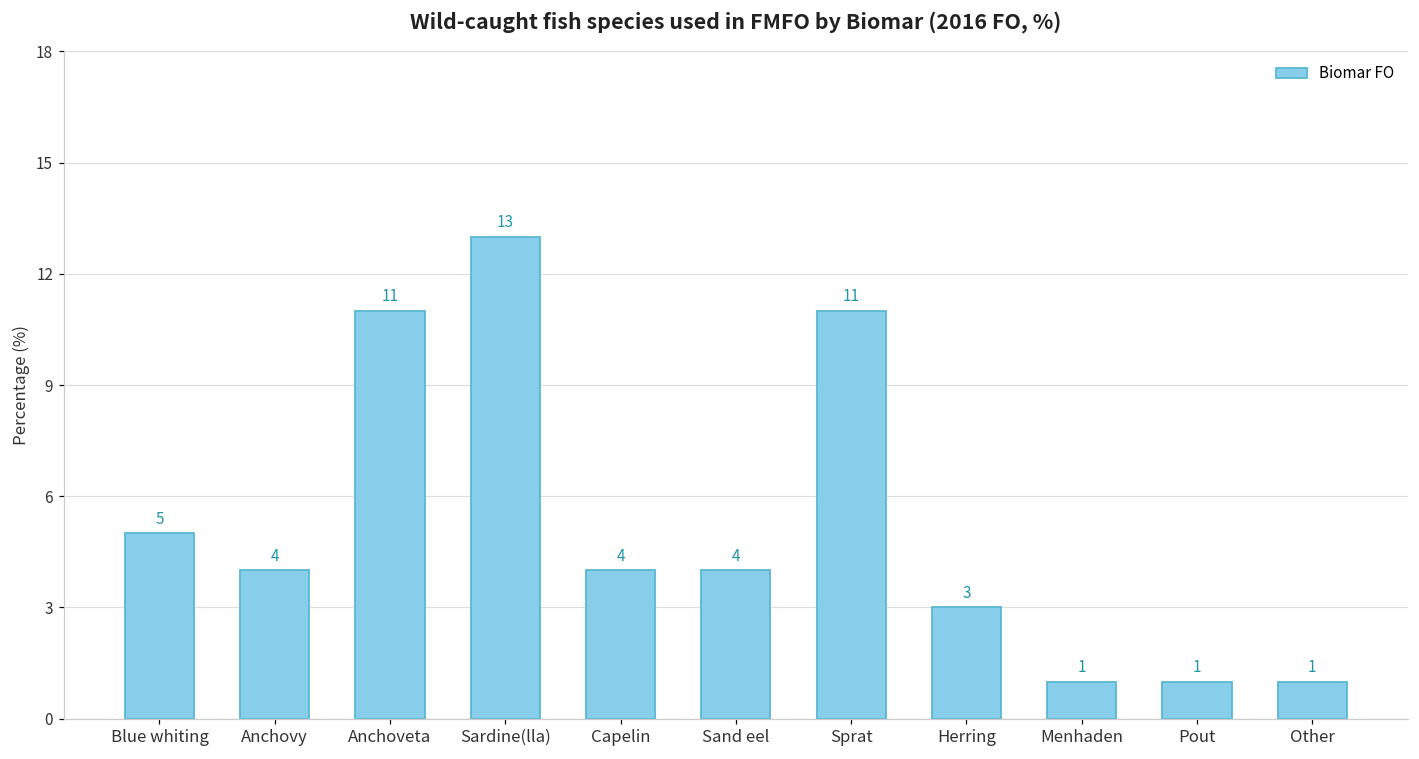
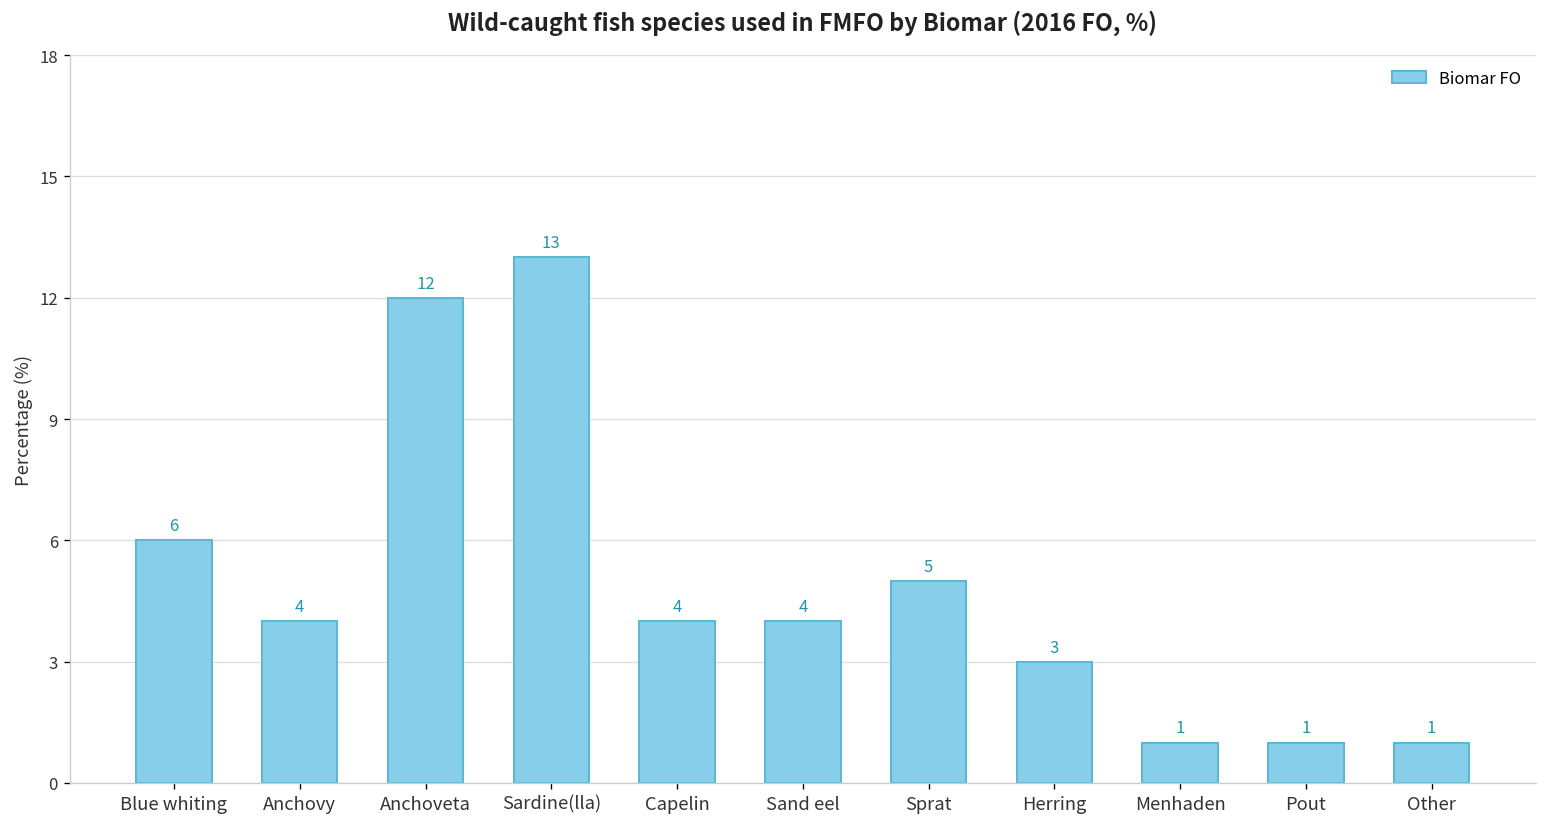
Blue whiting: 5 -> 6
Anchoveta: 11 -> 12
Sprat: 11 -> 5
